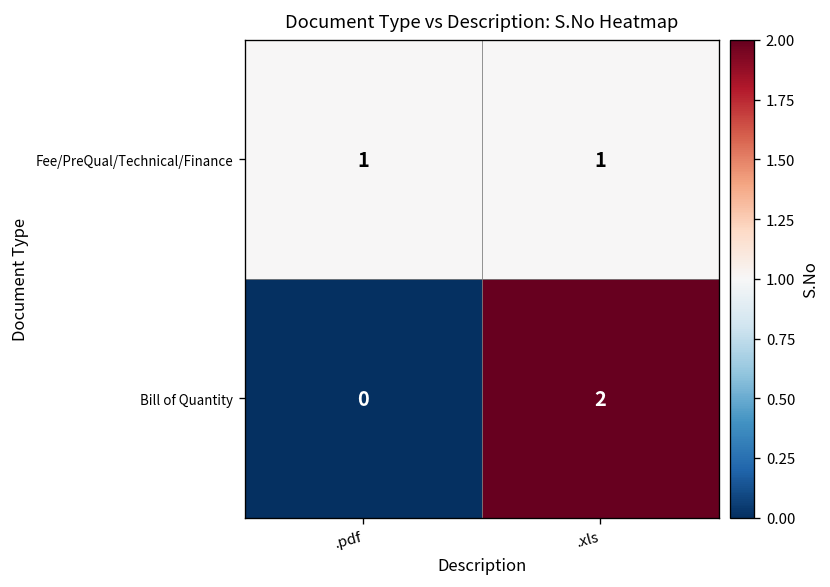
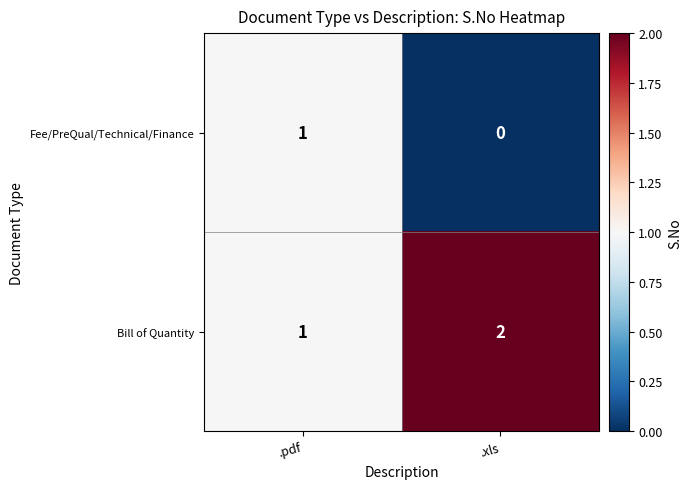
Fee/PreQual/Technical/Finance, .xls: 1 -> 0
Bill of Quantity, .pdf: 0 -> 1
